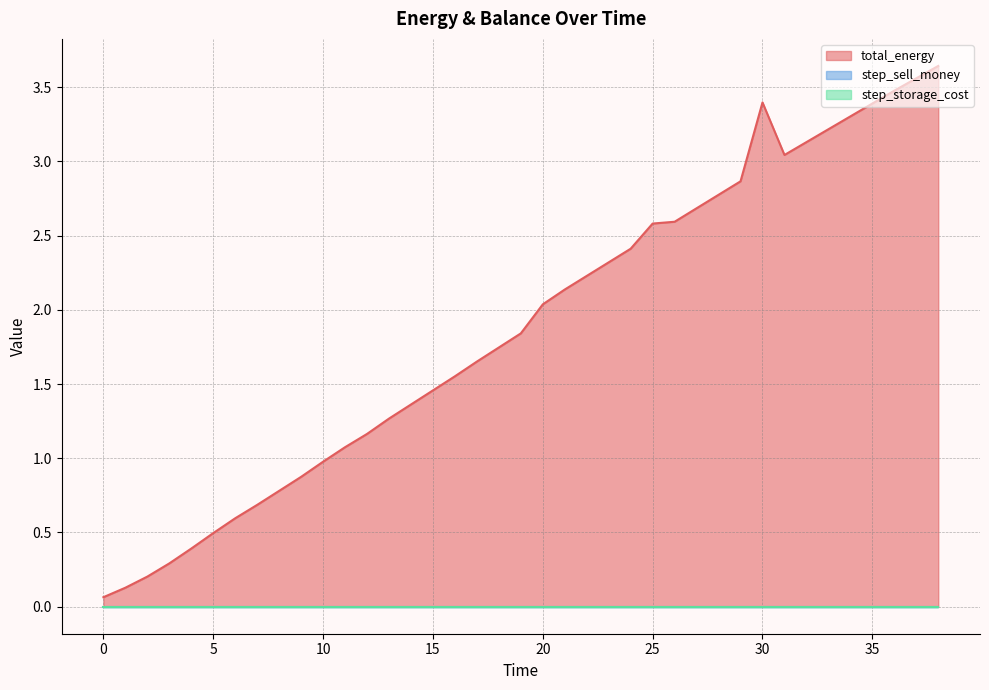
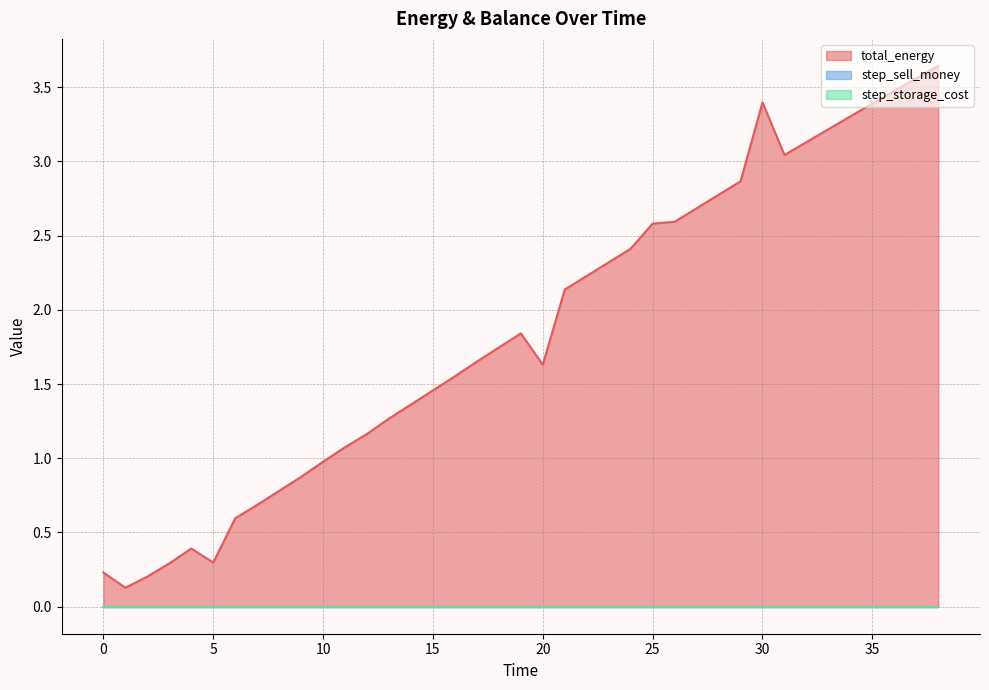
total_energy, 0: 0.06 -> 0.23
total_energy, 5: 0.50 -> 0.30
total_energy, 20: 2.04 -> 1.63
